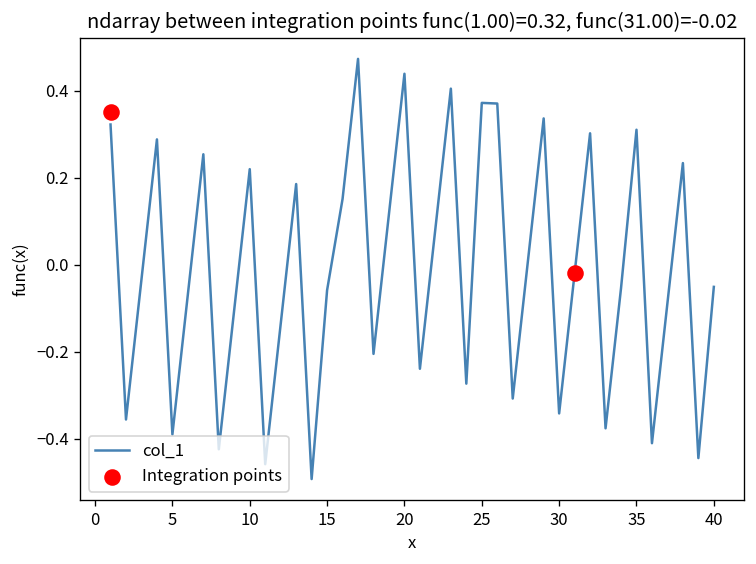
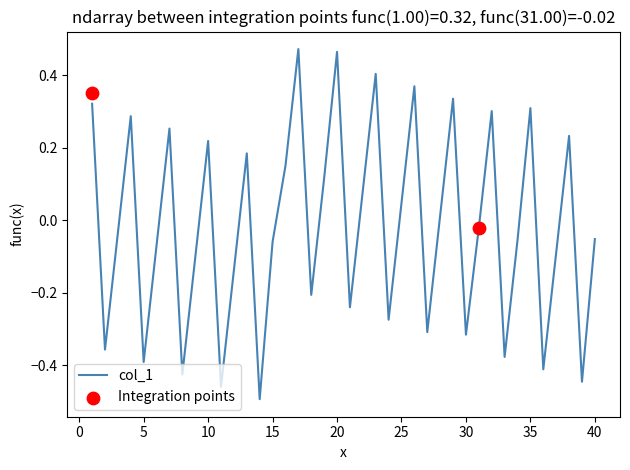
col_1, 20: 0.44 -> 0.47
col_1, 25: 0.37 -> 0.05
col_1, 30: -0.34 -> -0.31
